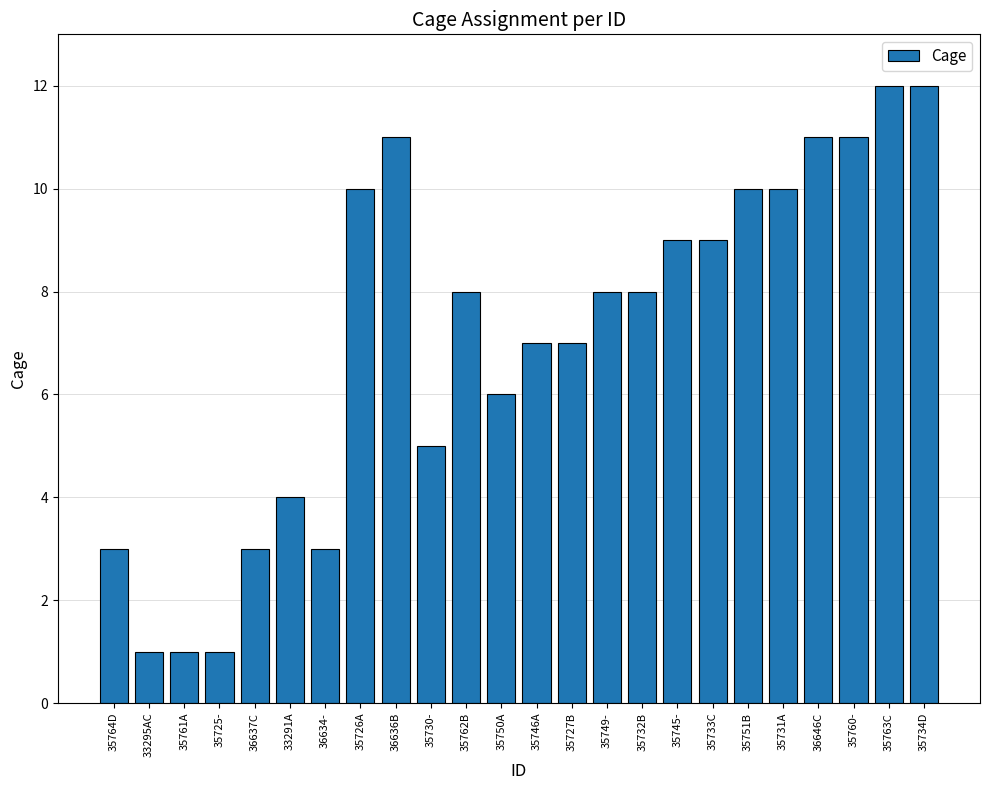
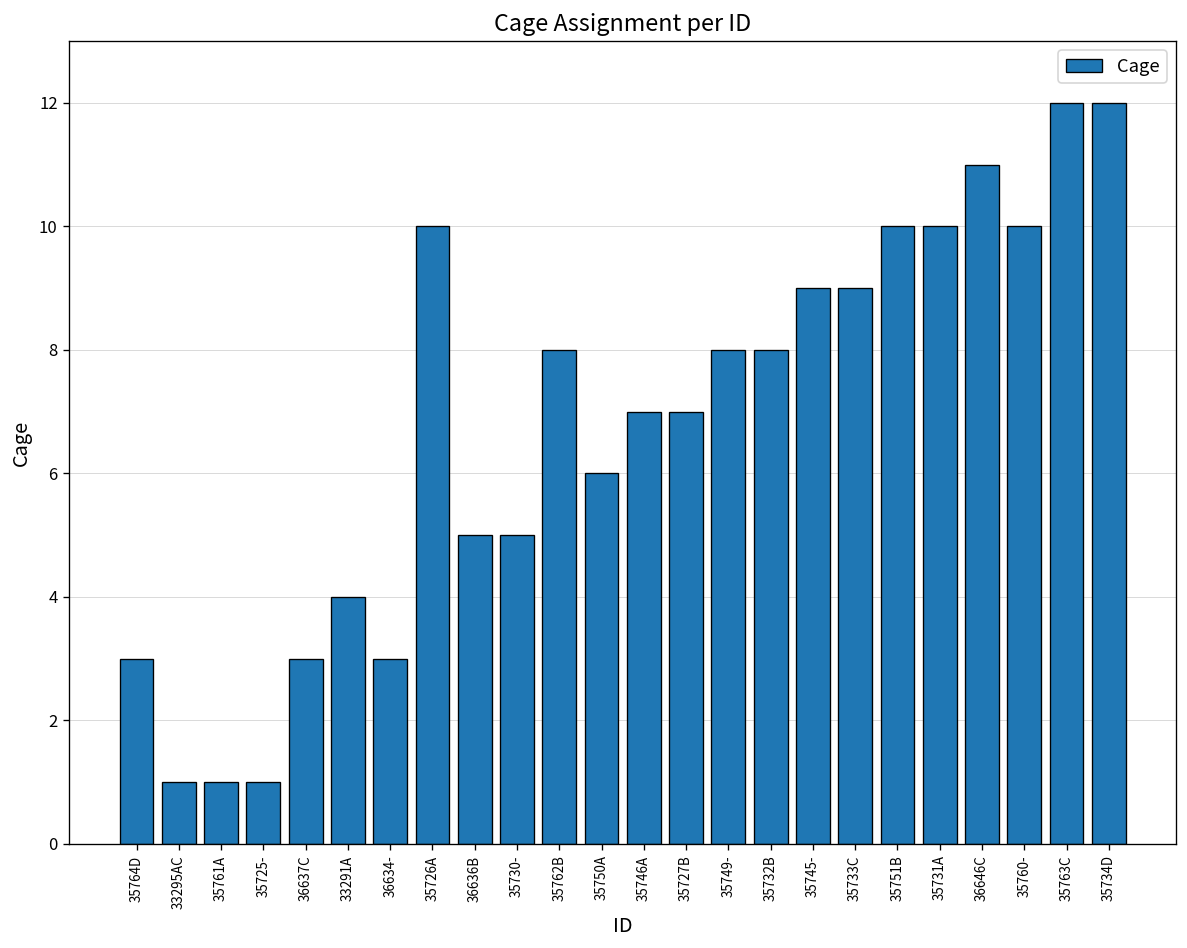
36636B: 11 -> 5
35760-: 11 -> 10
